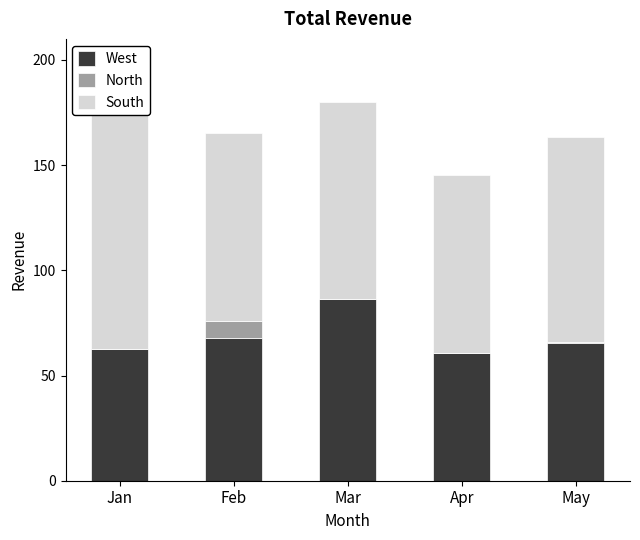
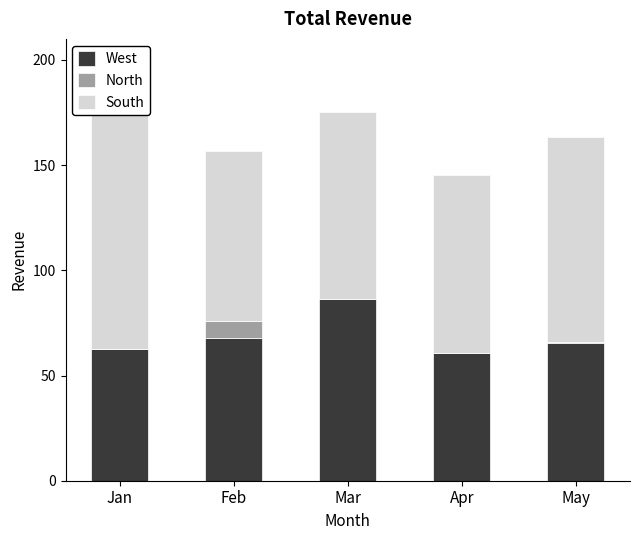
South, Feb: 89 -> 81
South, Mar: 94 -> 89
